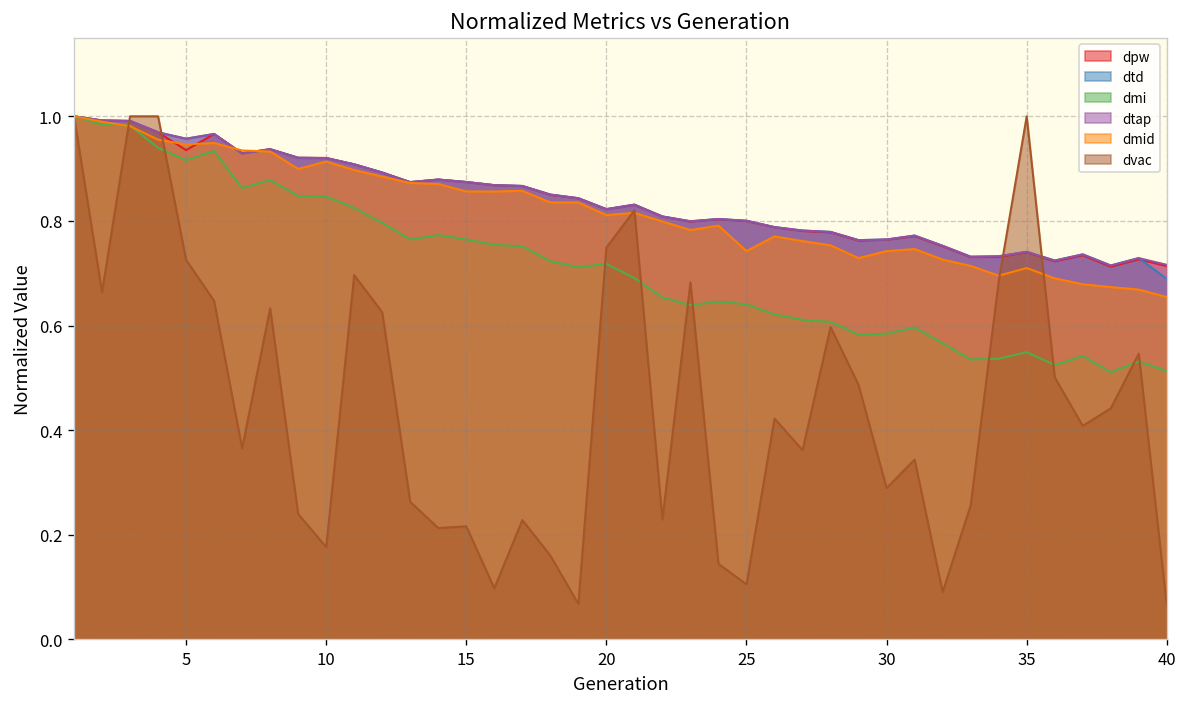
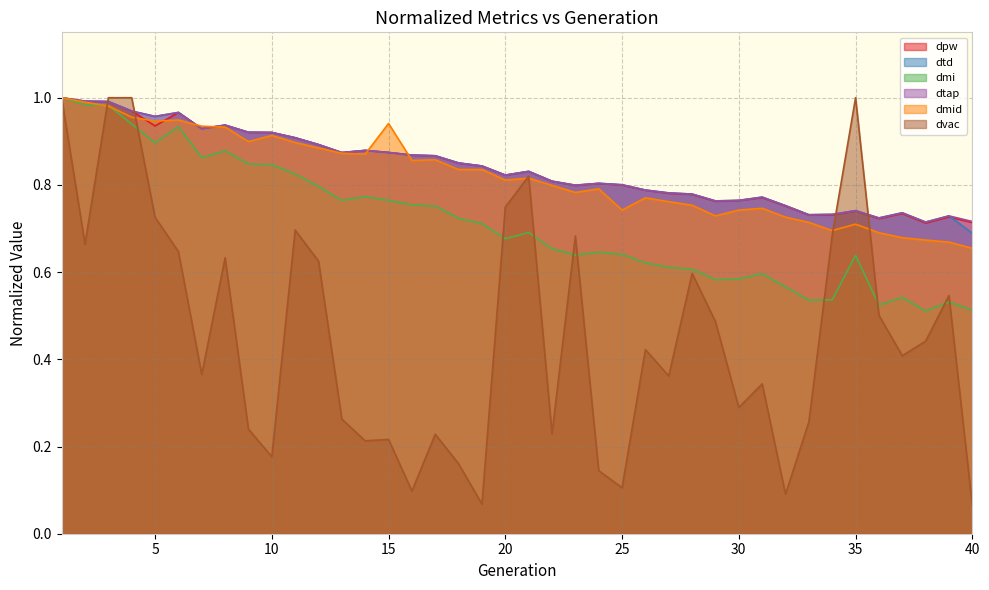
dmi, 5: 0.92 -> 0.90
dmid, 15: 0.86 -> 0.94
dmi, 20: 0.72 -> 0.68
dmi, 35: 0.55 -> 0.64
